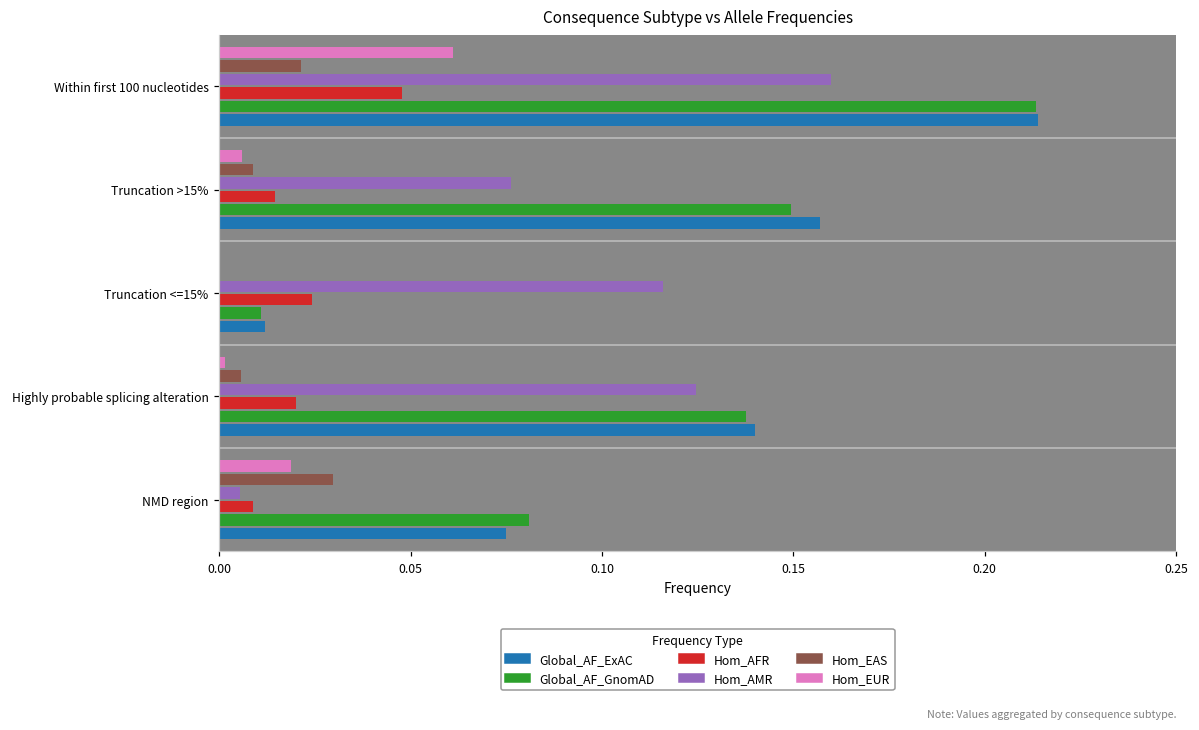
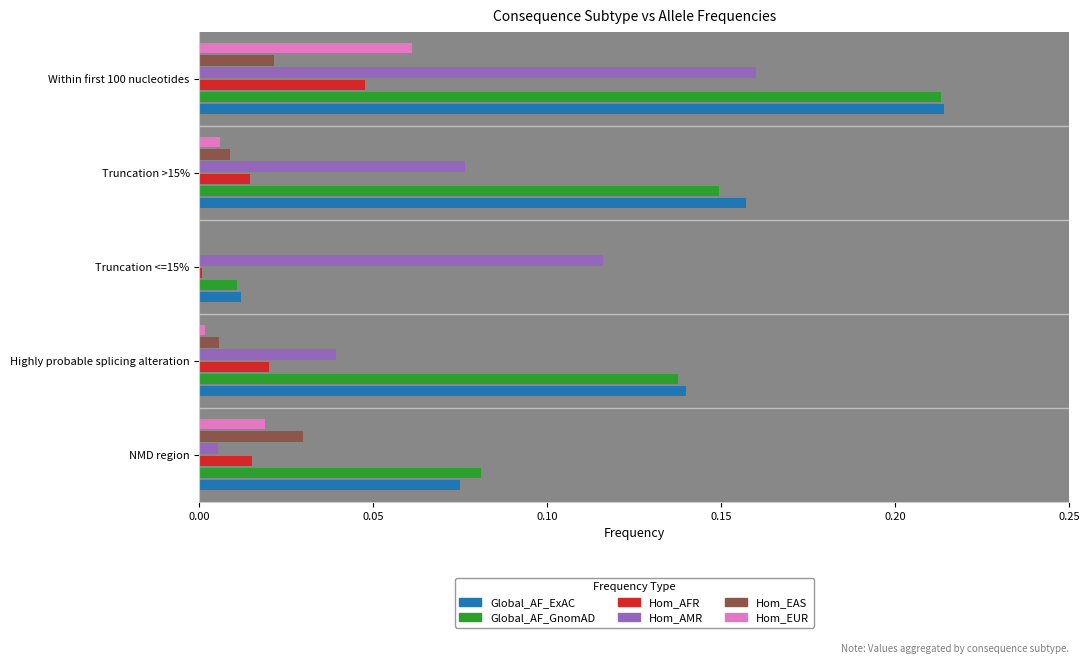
Hom_AFR, Truncation <=15%: 0.024 -> 0.001
Hom_AMR, Highly probable splicing alteration: 0.125 -> 0.039
Hom_AFR, NMD region: 0.009 -> 0.015
